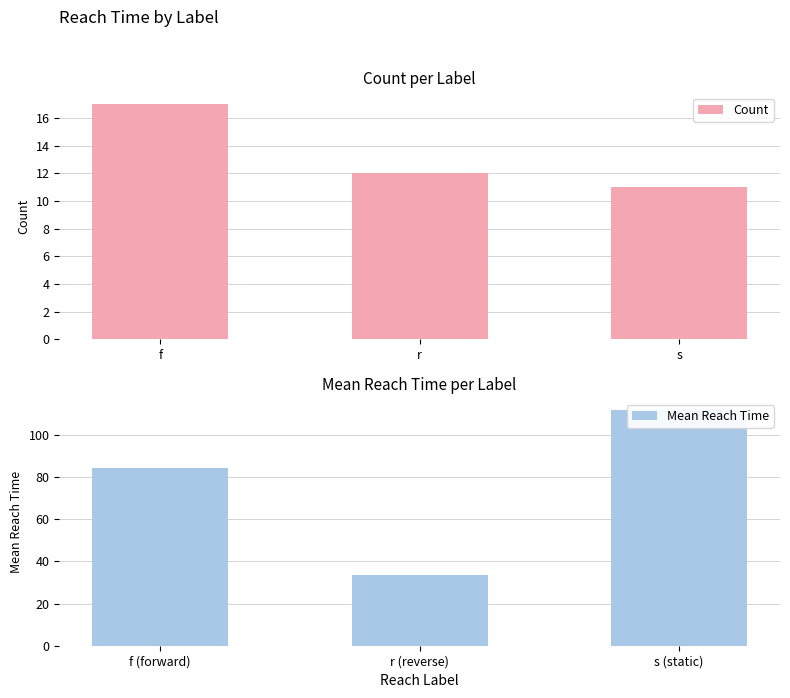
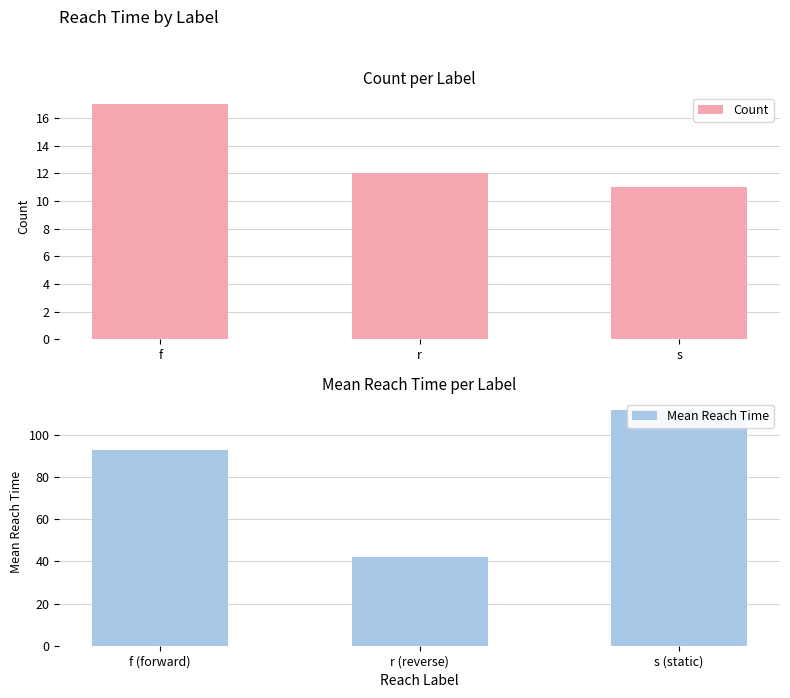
Mean Reach Time per Label, f (forward): 84 -> 93
Mean Reach Time per Label, r (reverse): 34 -> 42
